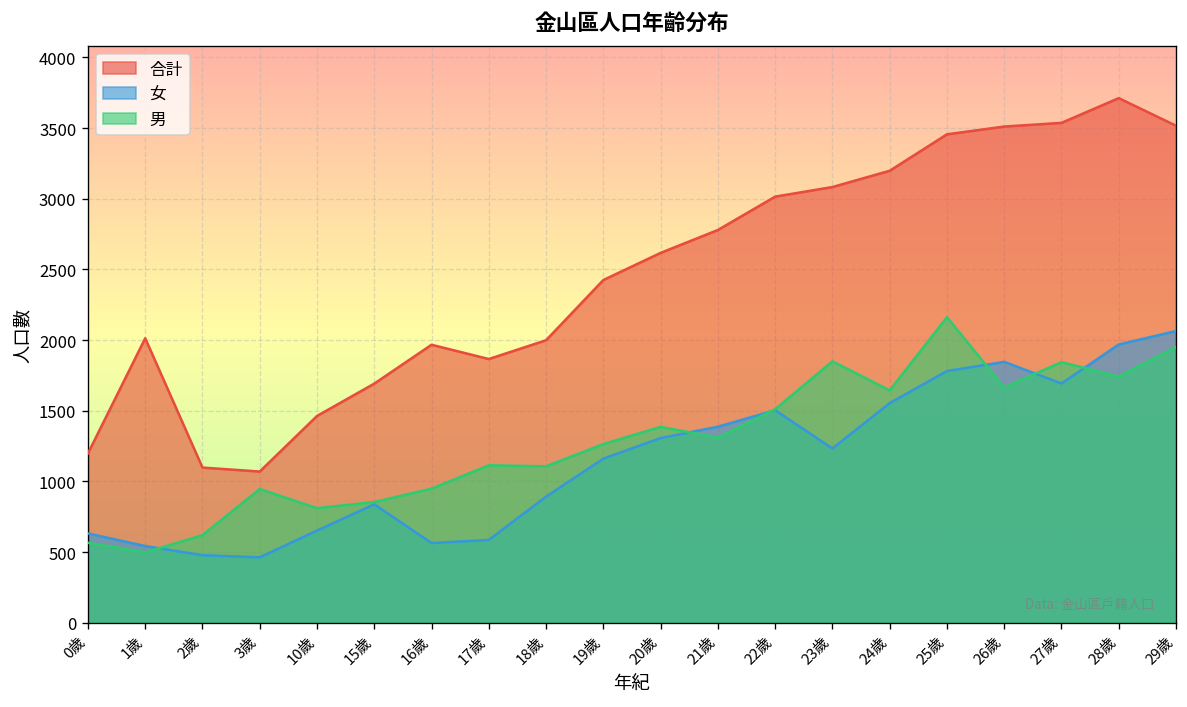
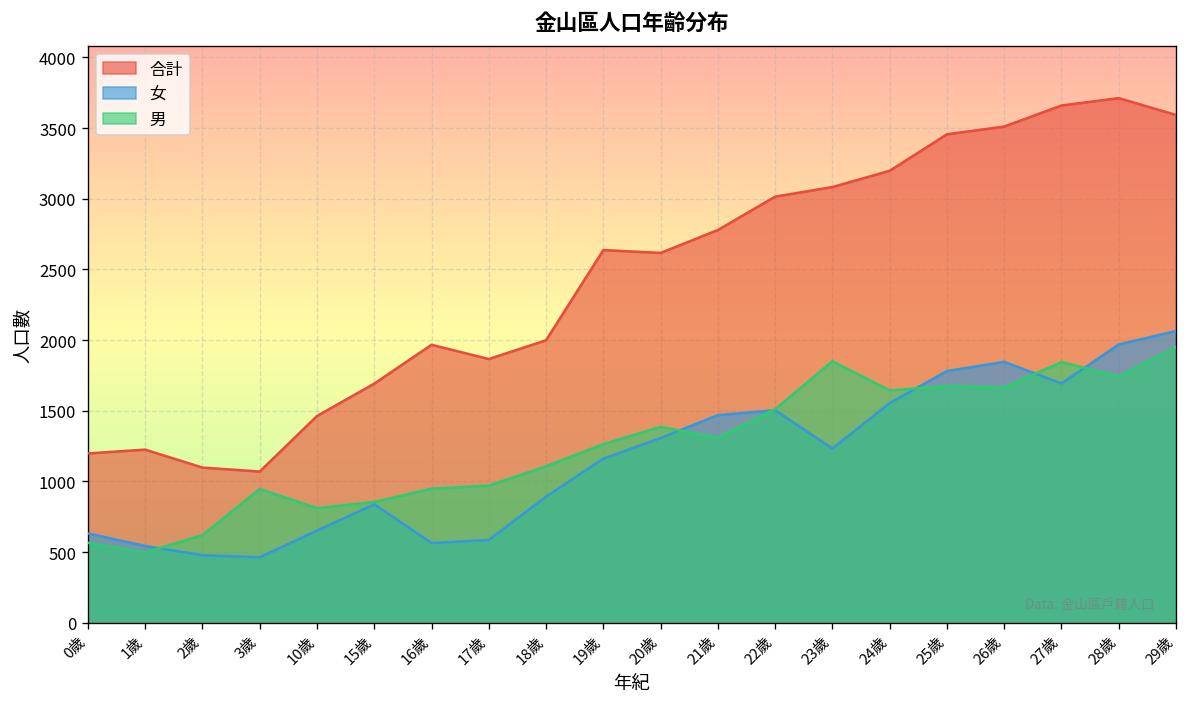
合計, 1歲: 2010 -> 1230
男, 17歲: 1110 -> 970
合計, 19歲: 2430 -> 2640
女, 21歲: 1390 -> 1470
男, 25歲: 2160 -> 1680
合計, 27歲: 3540 -> 3660
合計, 29歲: 3520 -> 3590
